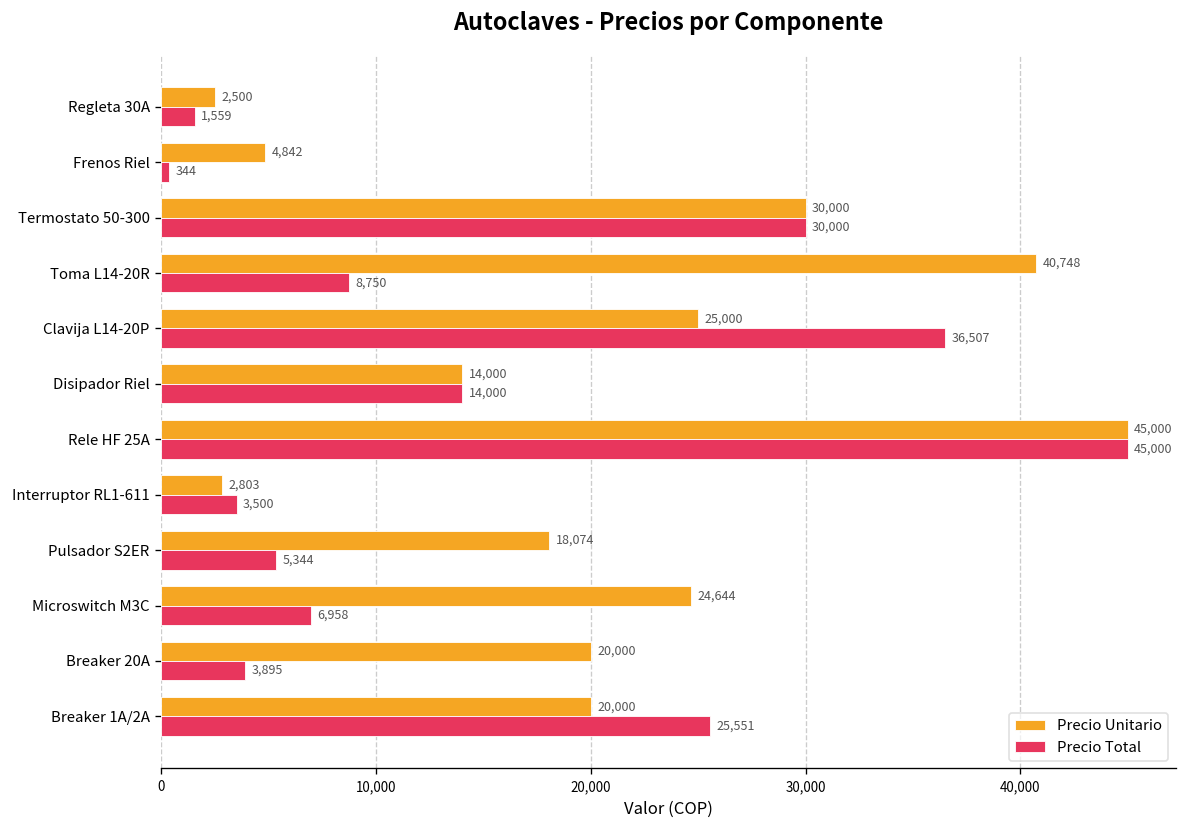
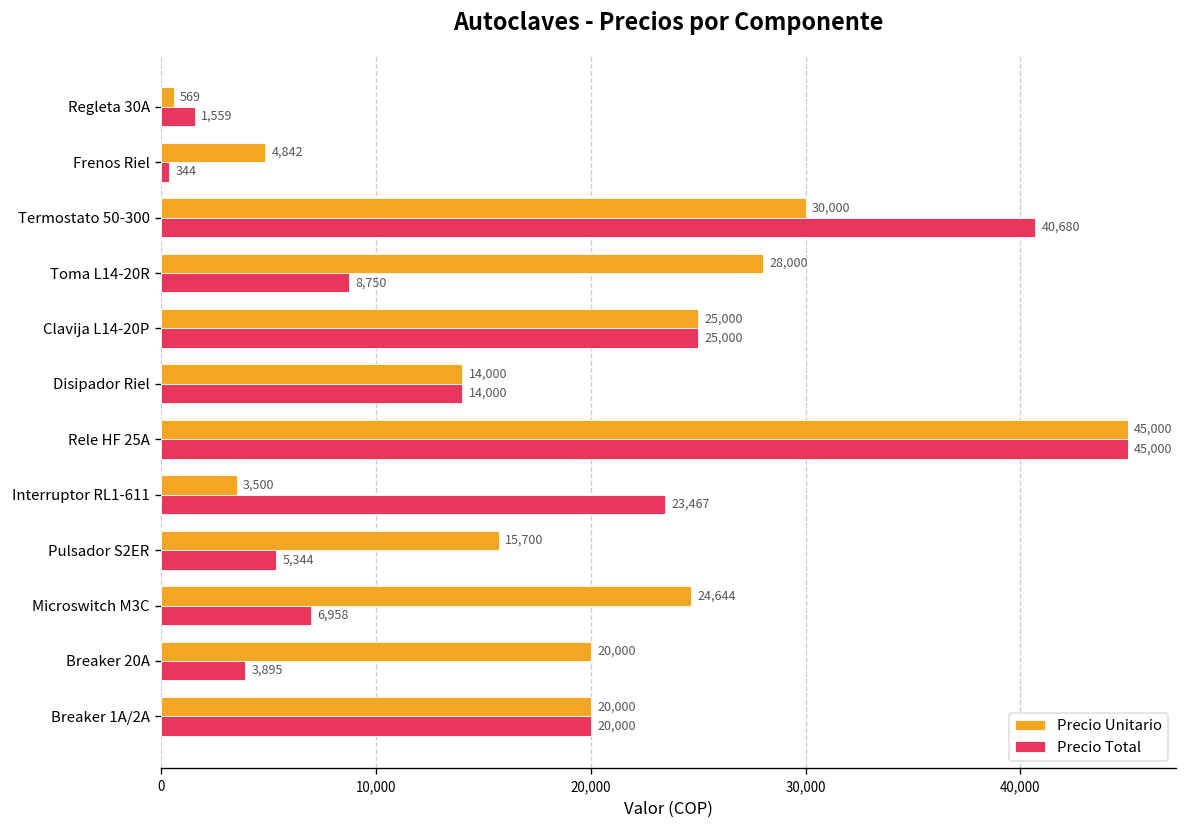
Precio Unitario, Regleta 30A: 2,500 -> 569
Precio Total, Termostato 50-300: 30,000 -> 40,680
Precio Unitario, Toma L14-20R: 40,748 -> 28,000
Precio Total, Clavija L14-20P: 36,507 -> 25,000
Precio Unitario, Interruptor RL1-611: 2,803 -> 3,500
Precio Total, Interruptor RL1-611: 3,500 -> 23,467
Precio Unitario, Pulsador S2ER: 18,074 -> 15,700
Precio Total, Breaker 1A/2A: 25,551 -> 20,000
